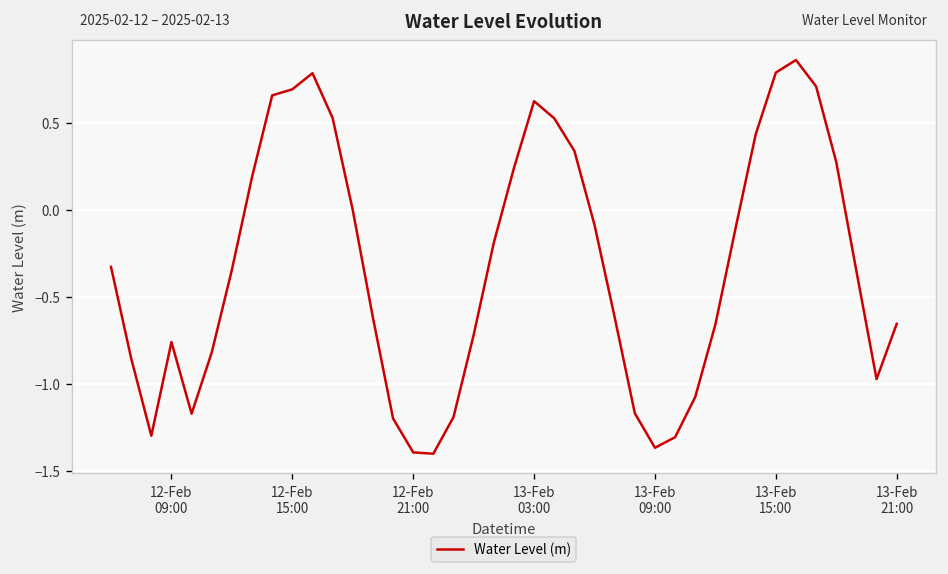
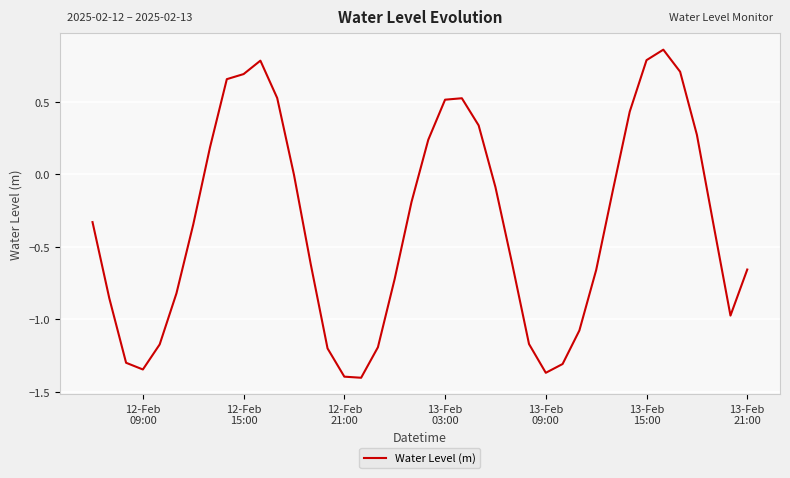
12-Feb 09:00: -0.76 -> -1.35
13-Feb 03:00: 0.62 -> 0.52
